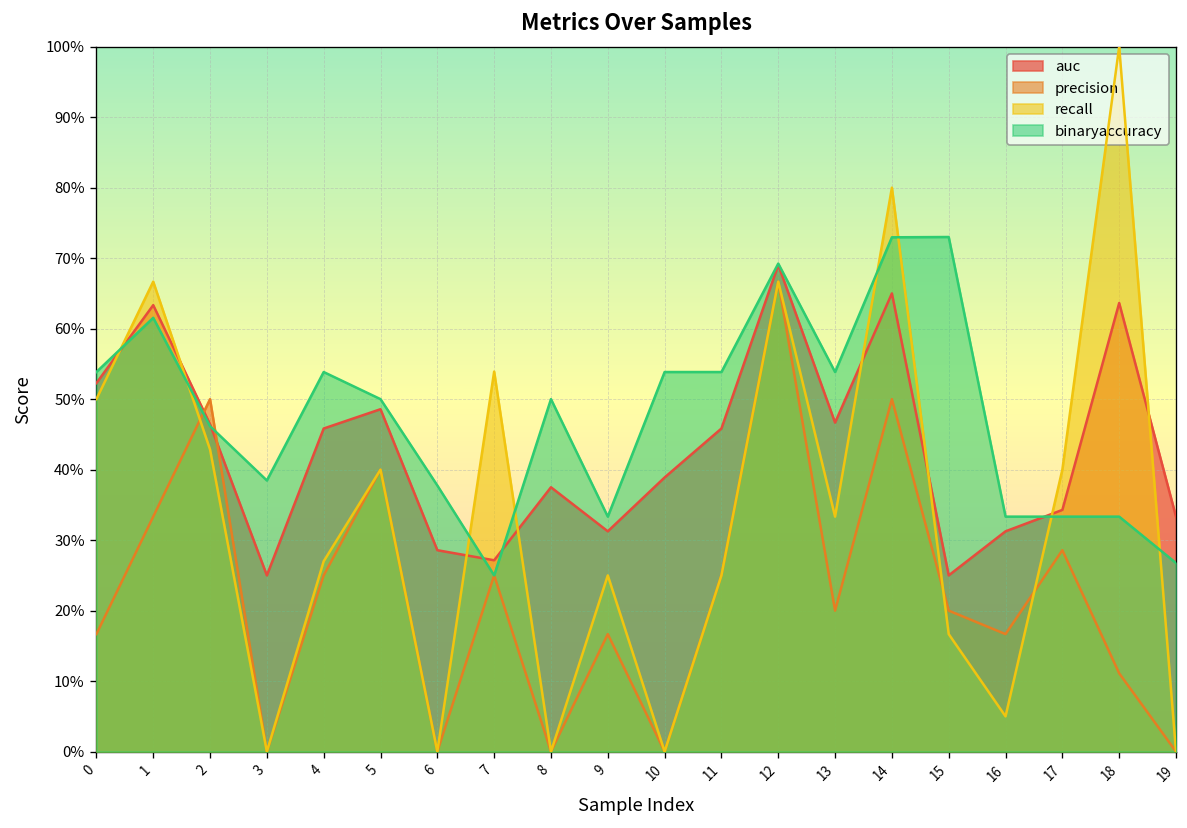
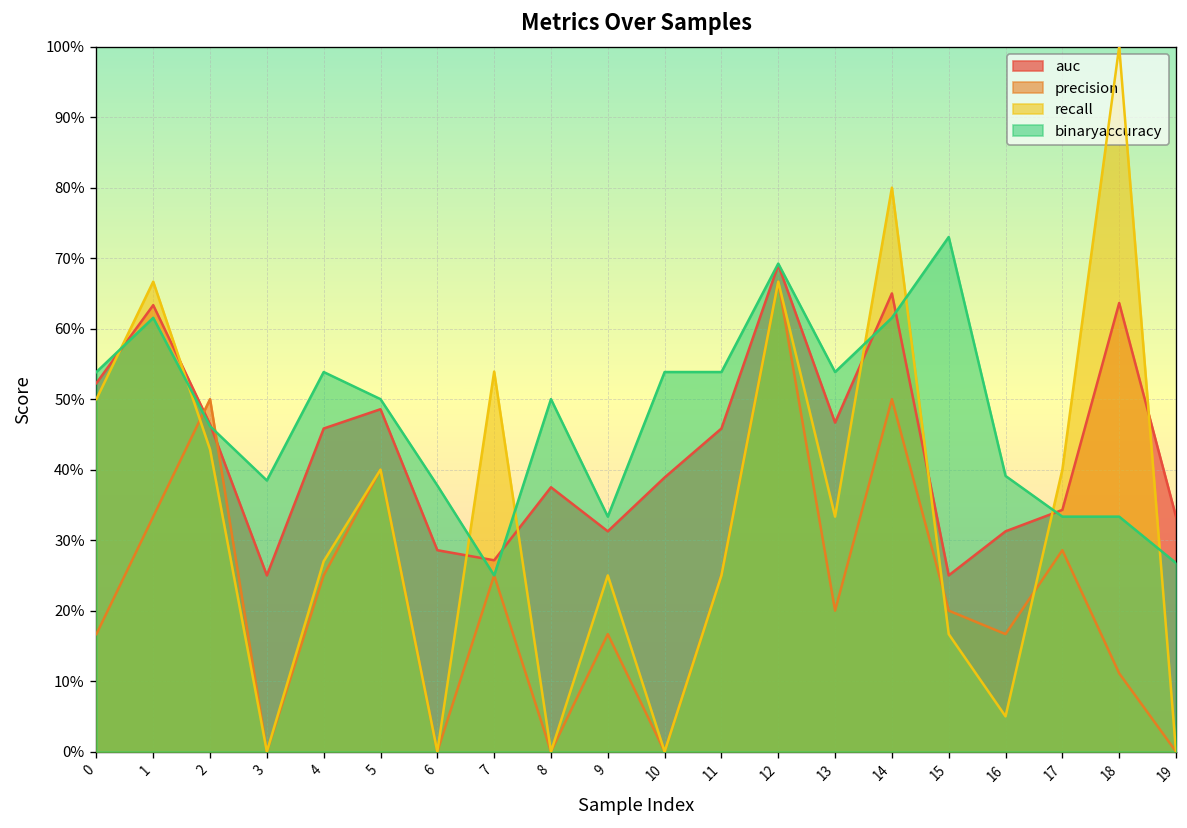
binaryaccuracy, 14: 73% -> 62%
binaryaccuracy, 16: 33% -> 39%
